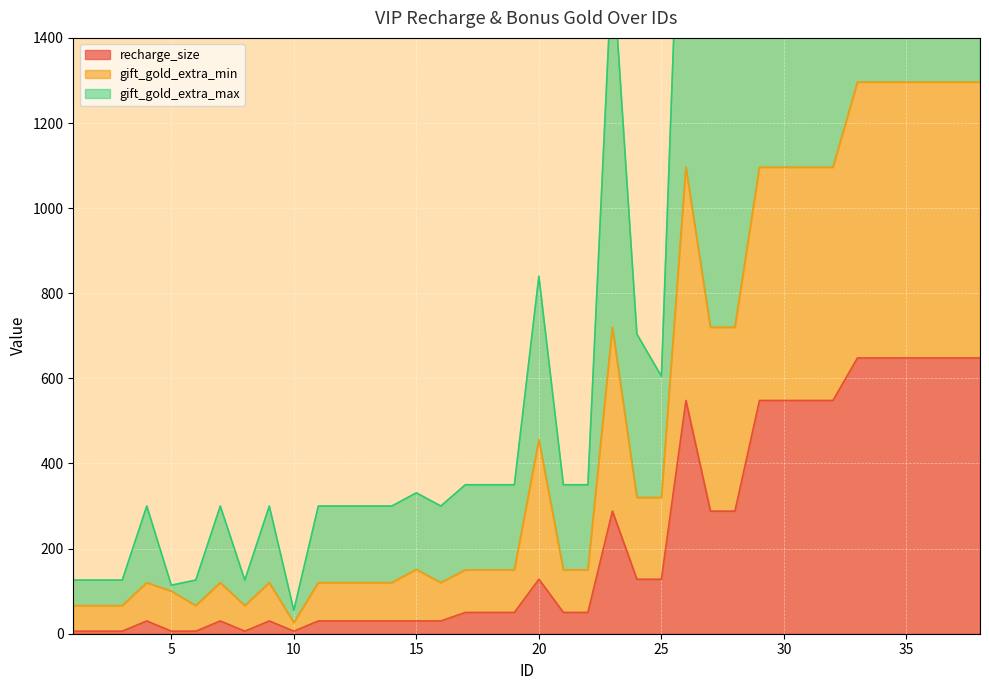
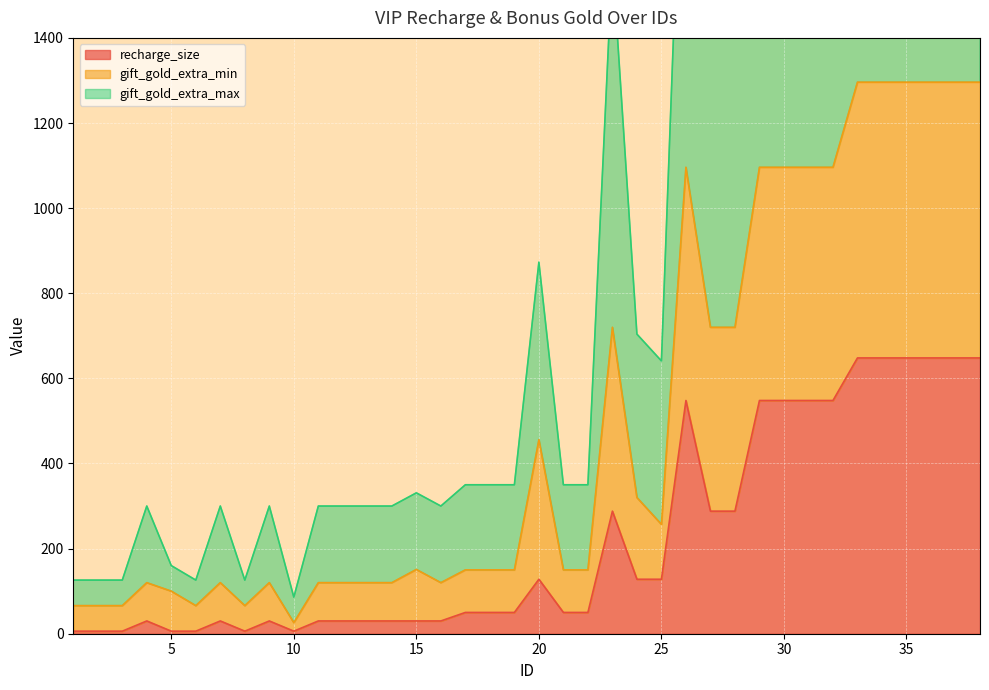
gift_gold_extra_max, 5: 10 -> 60
gift_gold_extra_max, 10: 30 -> 60
gift_gold_extra_max, 20: 380 -> 420
gift_gold_extra_min, 25: 190 -> 130
gift_gold_extra_max, 25: 290 -> 380
